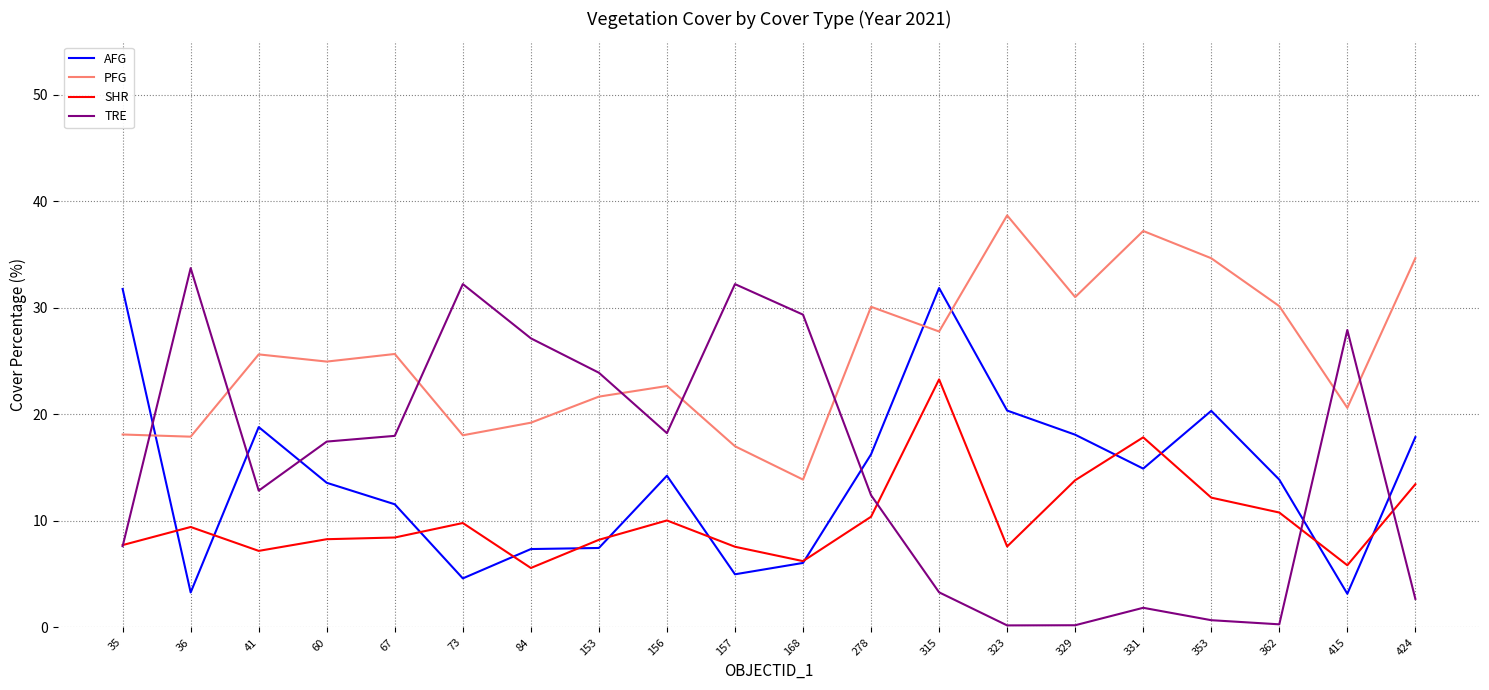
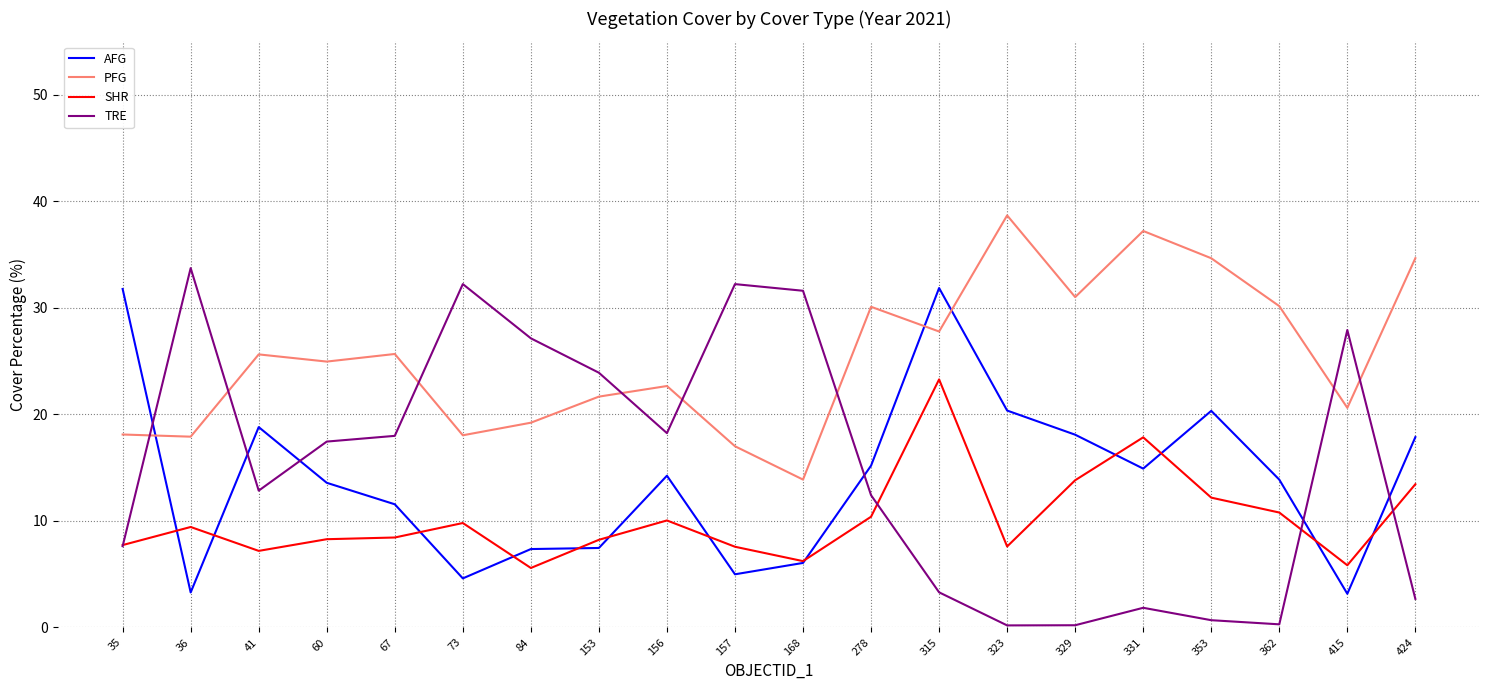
TRE, 168: 29.4 -> 31.6
AFG, 278: 16.2 -> 15.2
